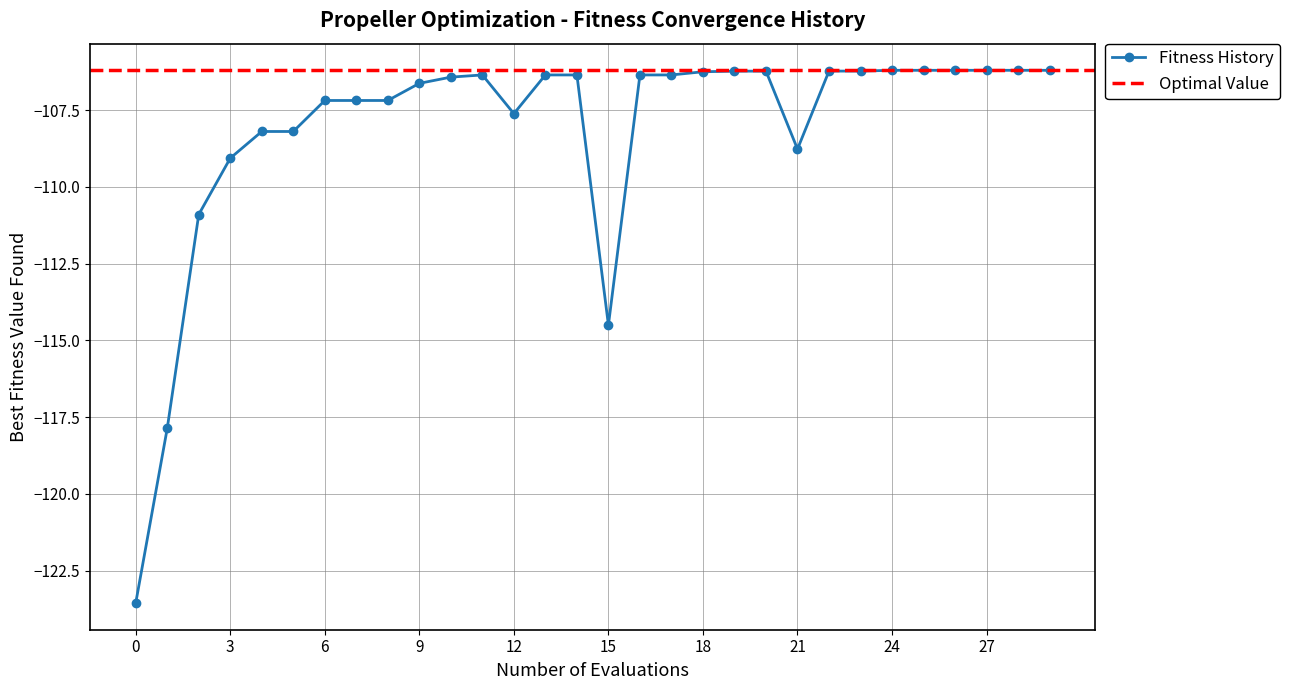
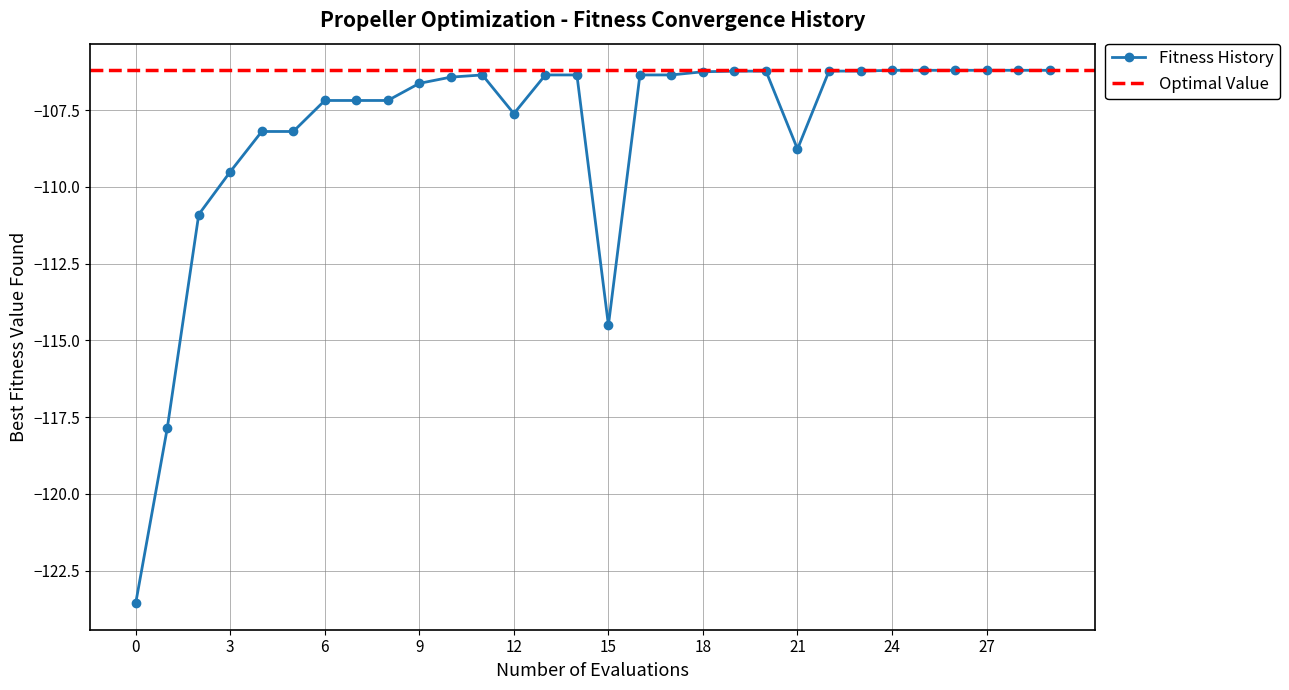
3: -109.1 -> -109.5
